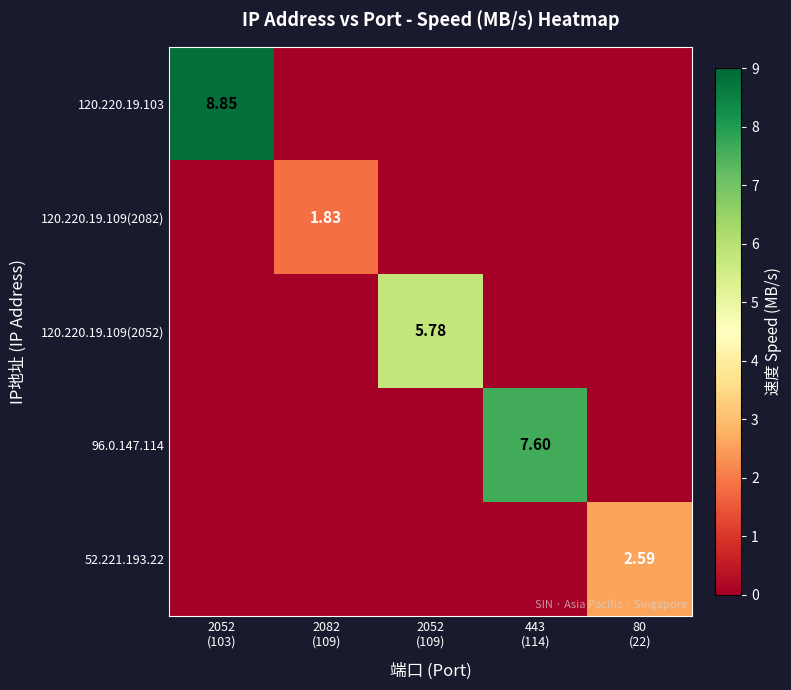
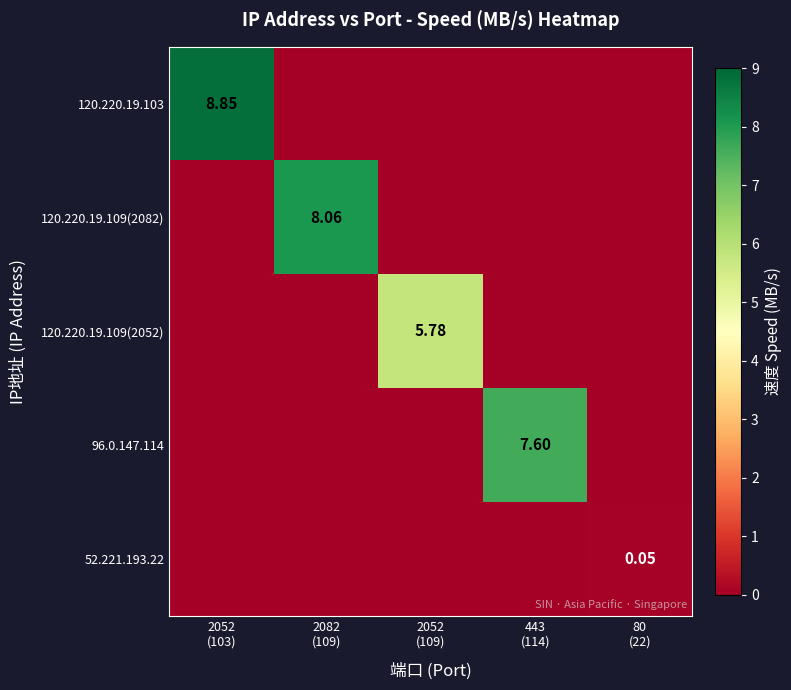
120.220.19.109(2082), 2082 (109): 1.83 -> 8.06
52.221.193.22, 80 (22): 2.59 -> 0.05
